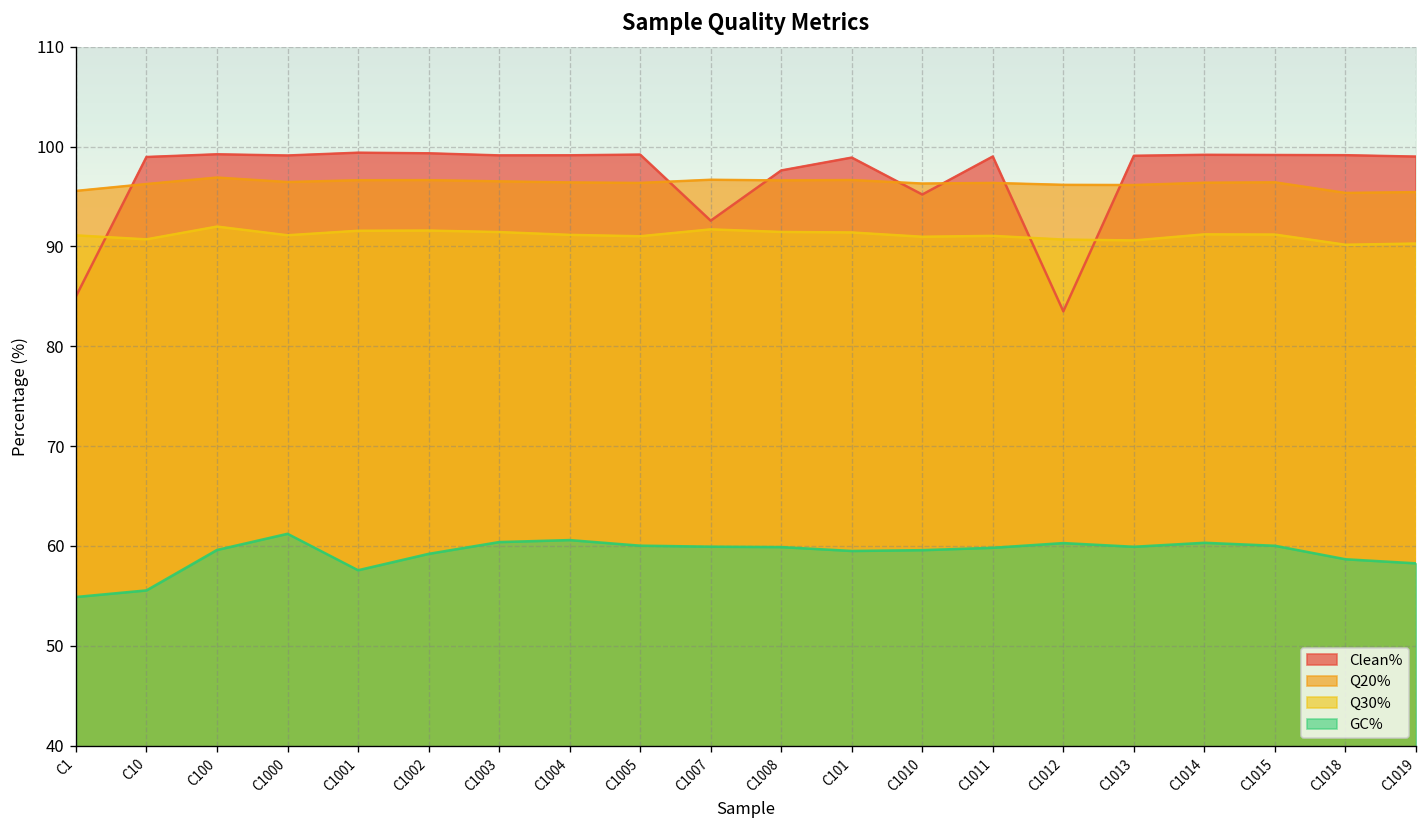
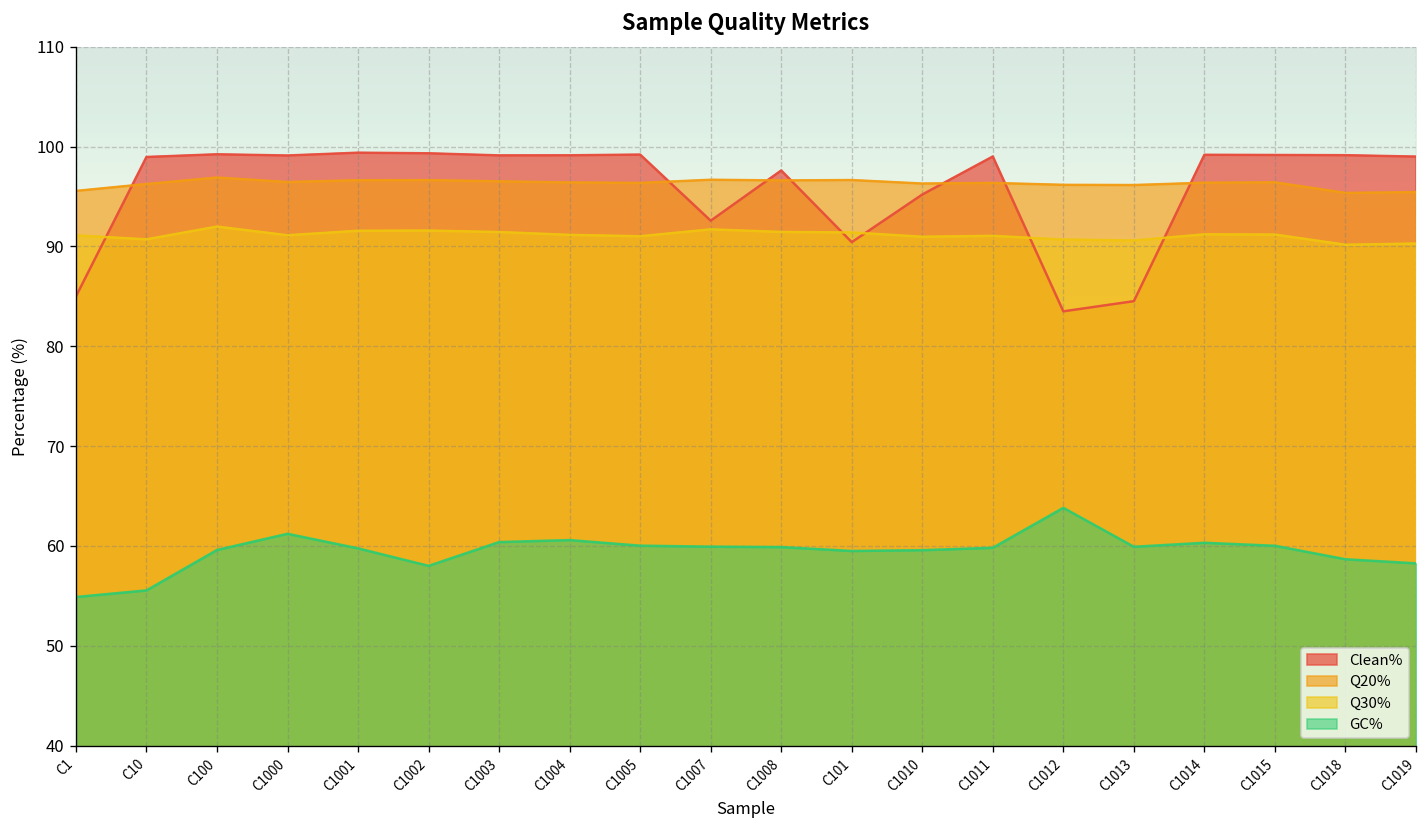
GC%, C1001: 58 -> 60
GC%, C1002: 59 -> 58
Clean%, C101: 99 -> 90
GC%, C1012: 60 -> 64
Clean%, C1013: 99 -> 85
